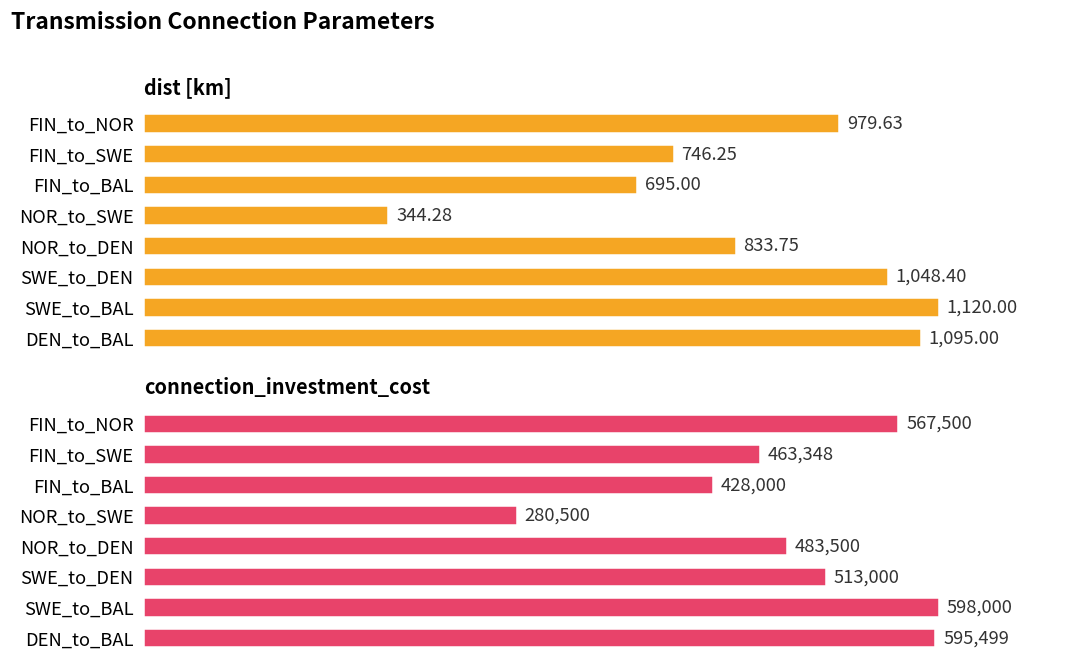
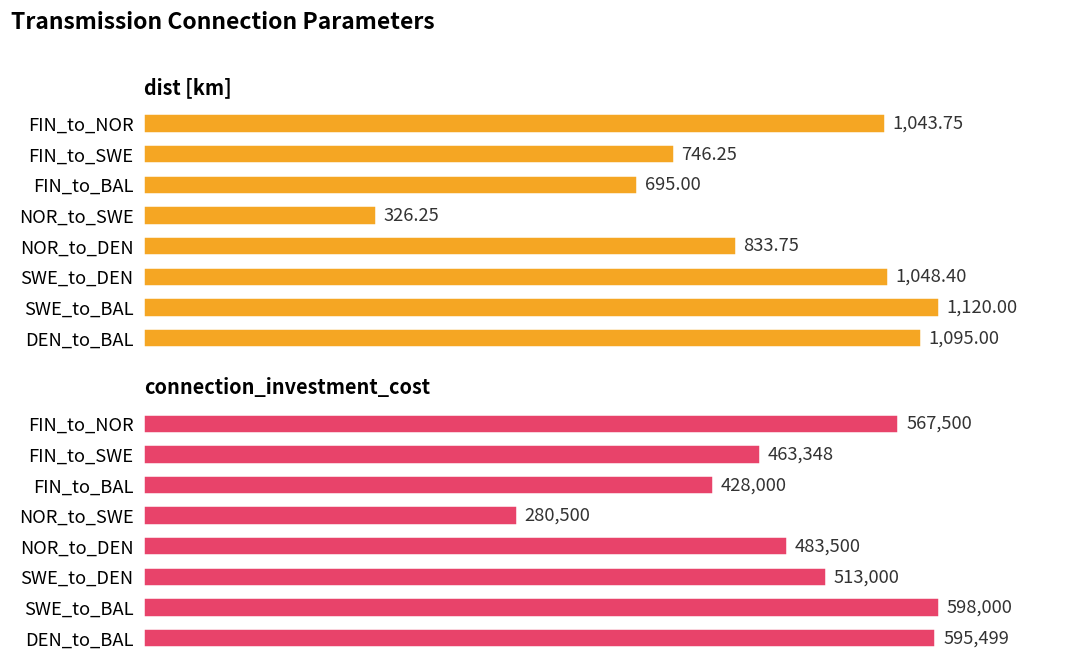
dist [km], FIN_to_NOR: 979.63 -> 1,043.75
dist [km], NOR_to_SWE: 344.28 -> 326.25
